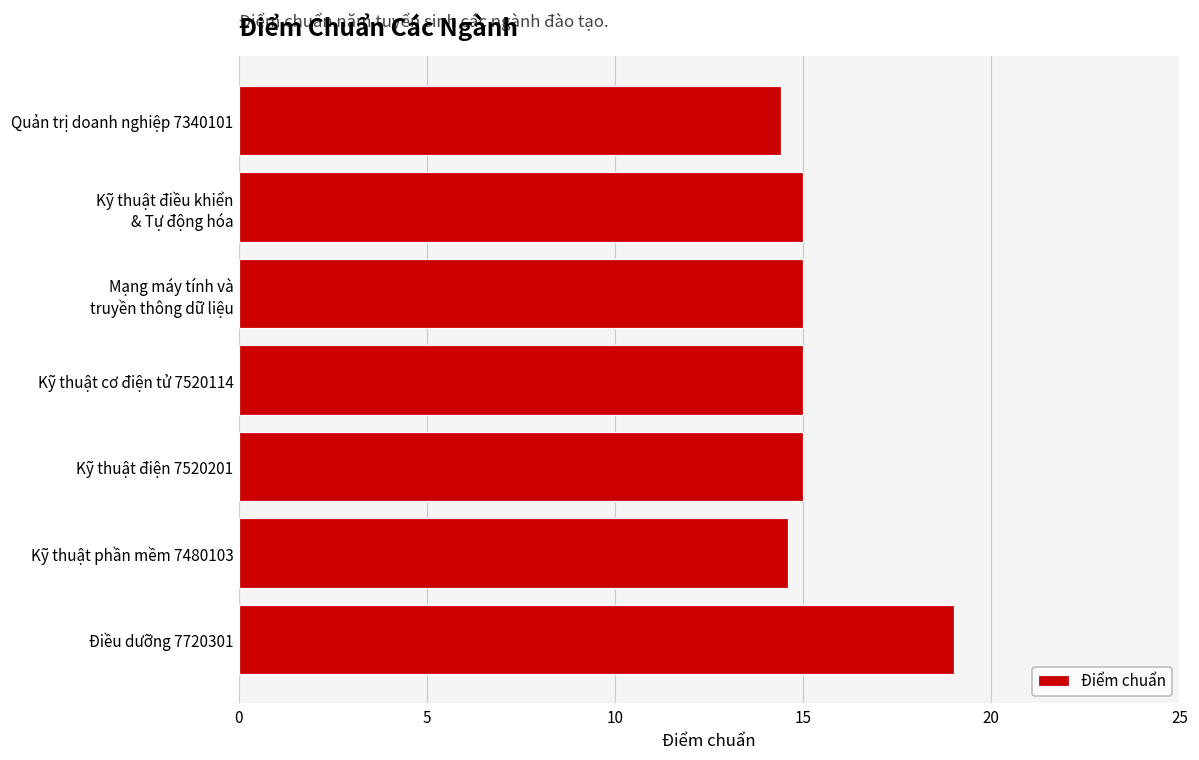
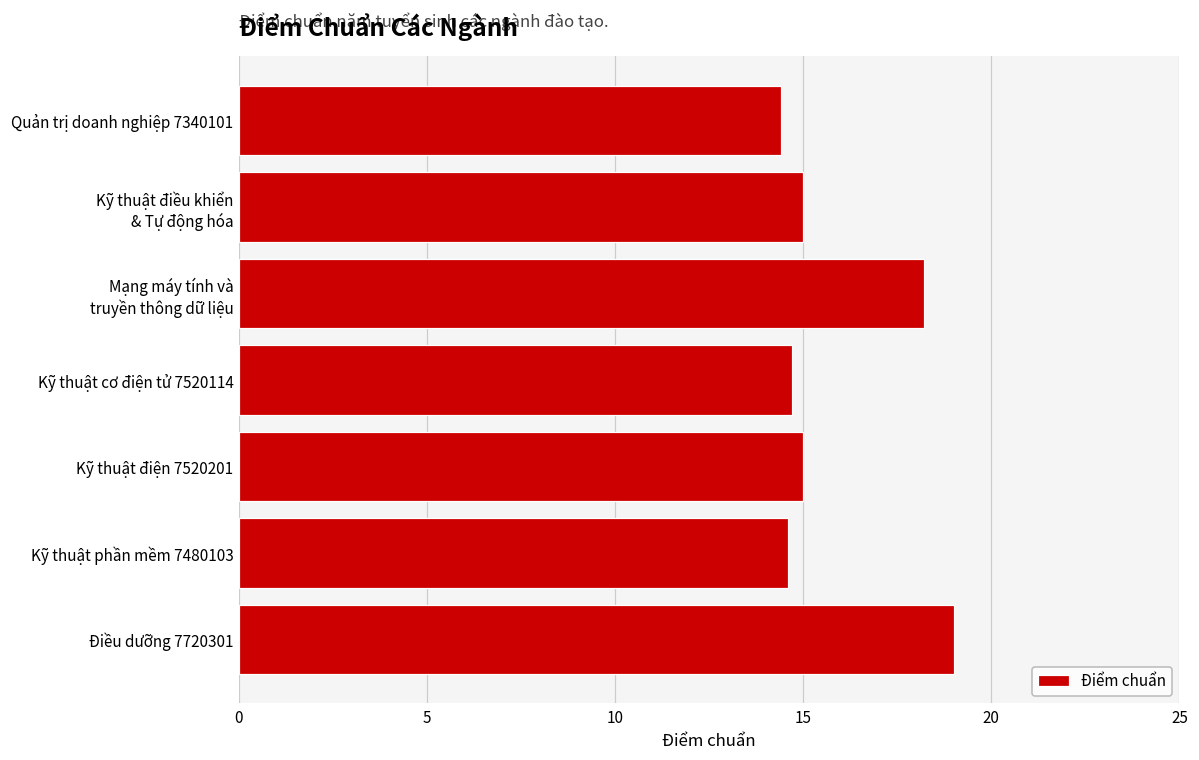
Mạng máy tính và truyền thông dữ liệu: 15.0 -> 18.2
Kỹ thuật cơ điện tử 7520114: 15.0 -> 14.7
